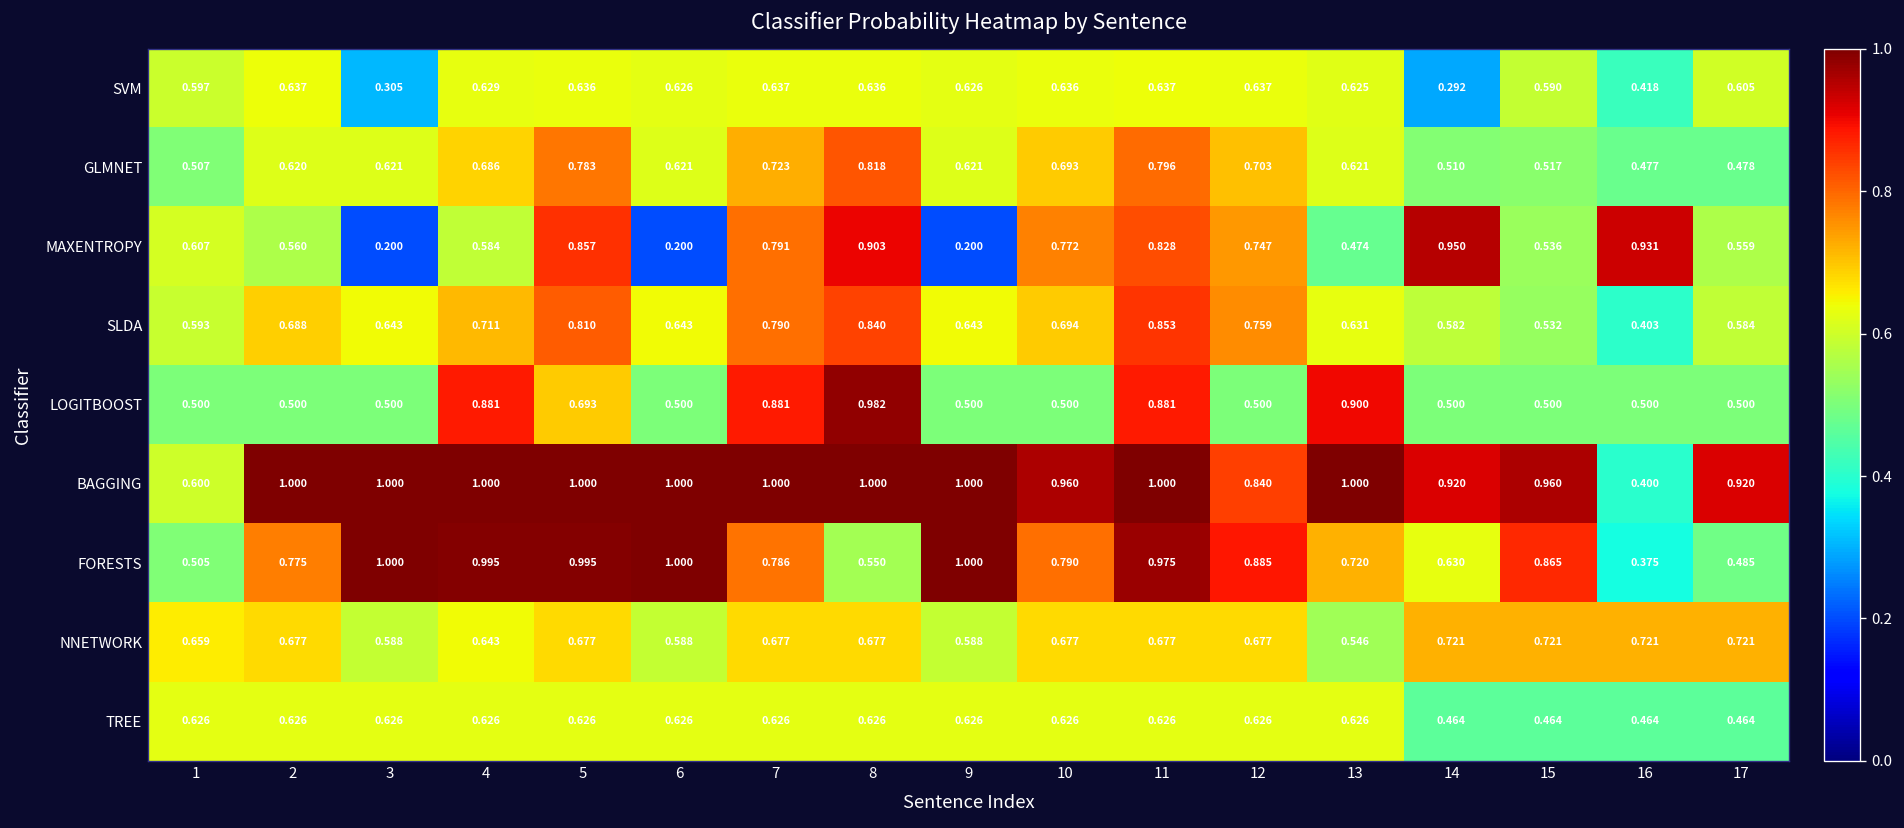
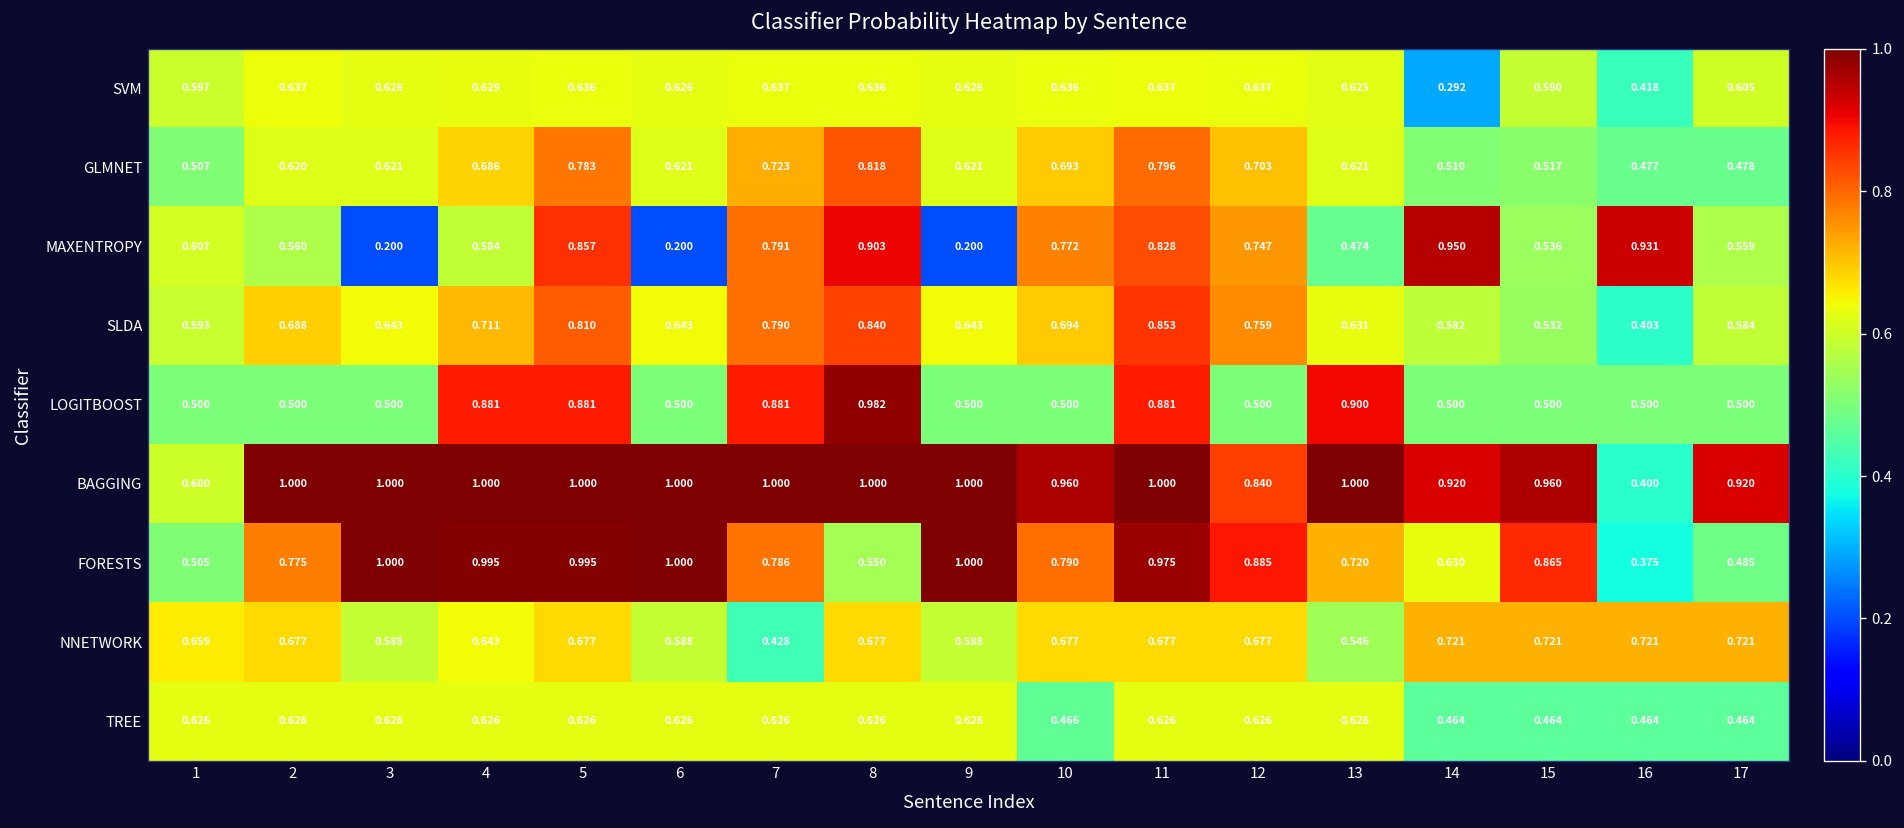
SVM, 3: 0.305 -> 0.626
LOGITBOOST, 5: 0.693 -> 0.881
NNETWORK, 7: 0.677 -> 0.428
TREE, 10: 0.626 -> 0.466
